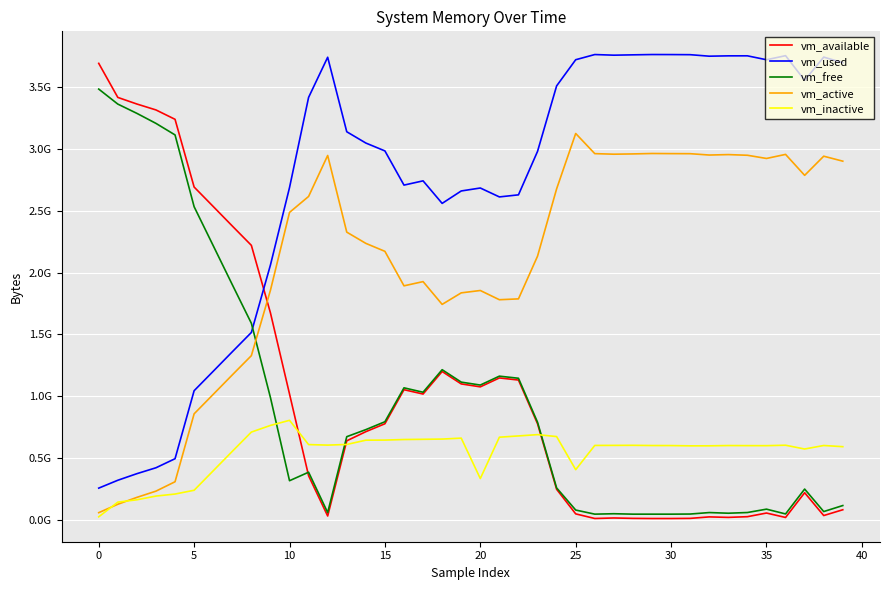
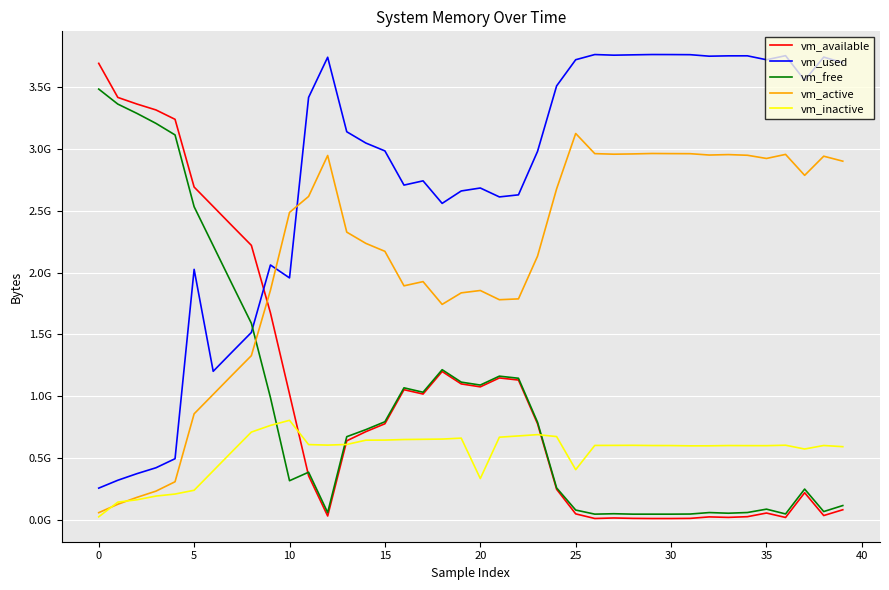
vm_used, 5: 1040000000 -> 2030000000
vm_used, 10: 2690000000 -> 1960000000
